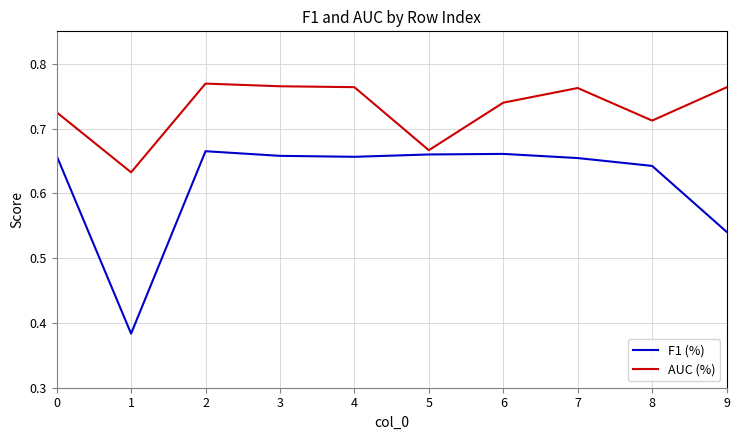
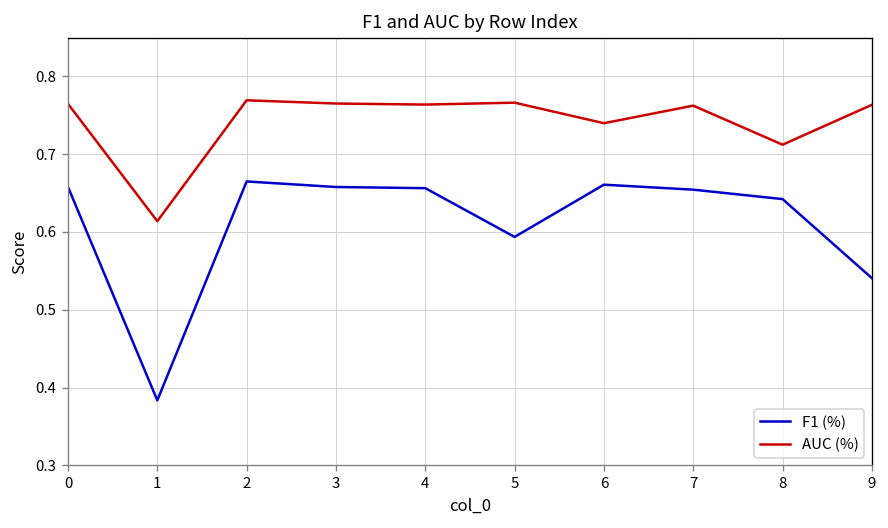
AUC (%), 0: 0.73 -> 0.76
AUC (%), 1: 0.63 -> 0.61
F1 (%), 5: 0.66 -> 0.59
AUC (%), 5: 0.67 -> 0.77
